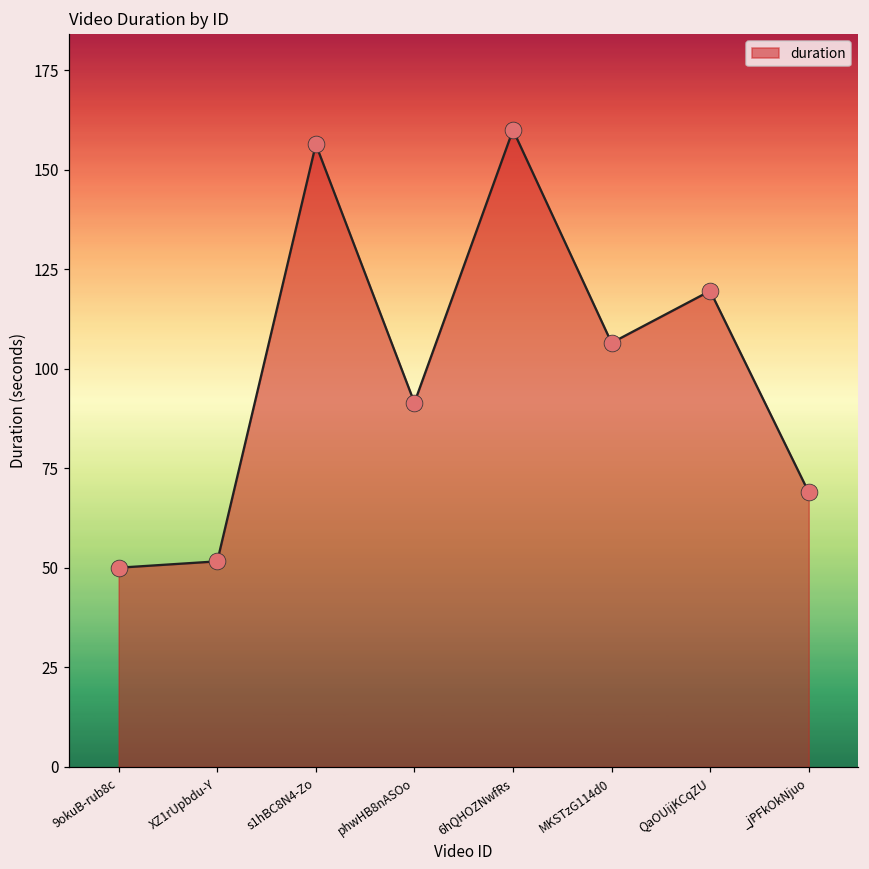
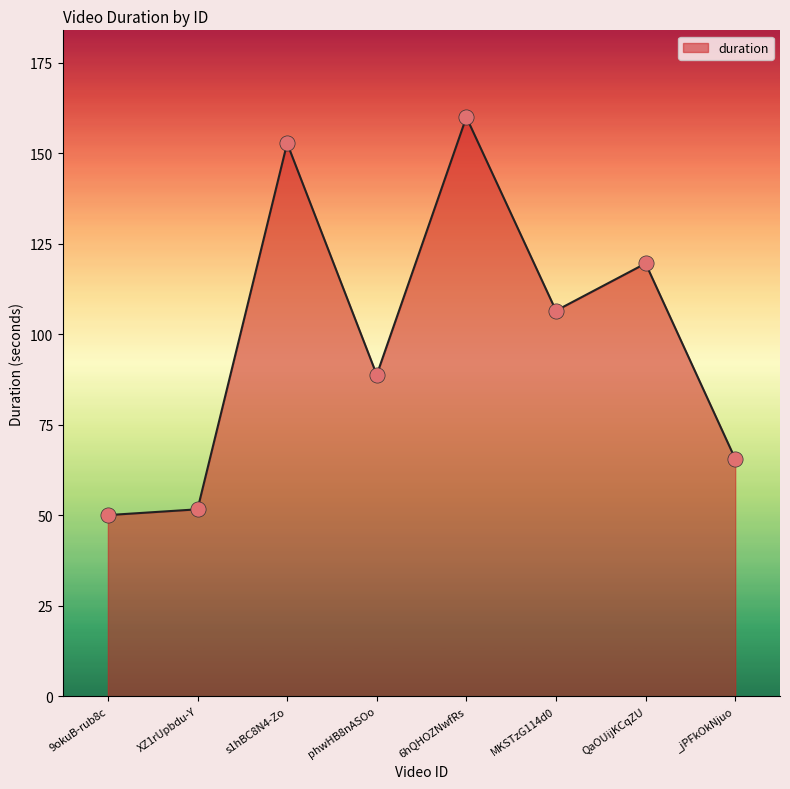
s1hBC8N4-Zo: 156 -> 153
phwHB8nASOo: 92 -> 89
_jPFkOkNjuo: 69 -> 66
